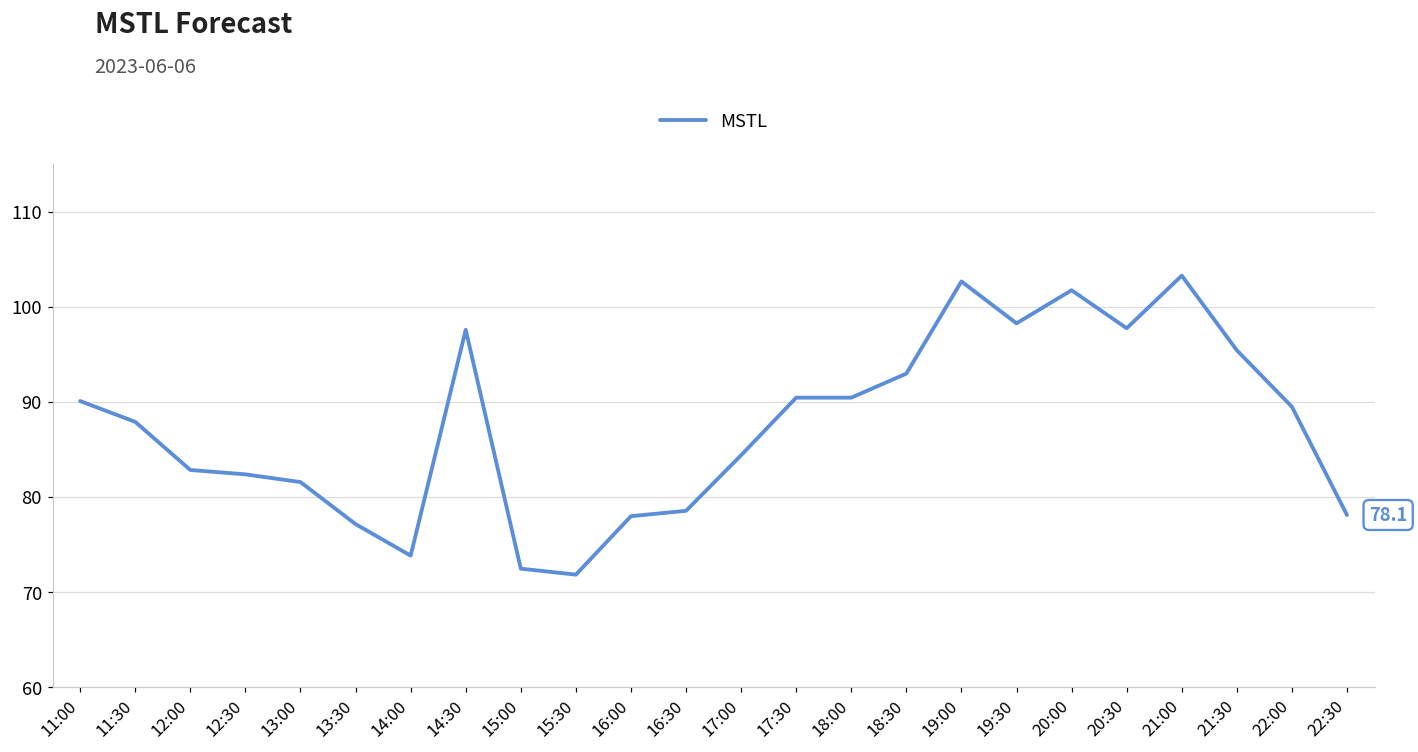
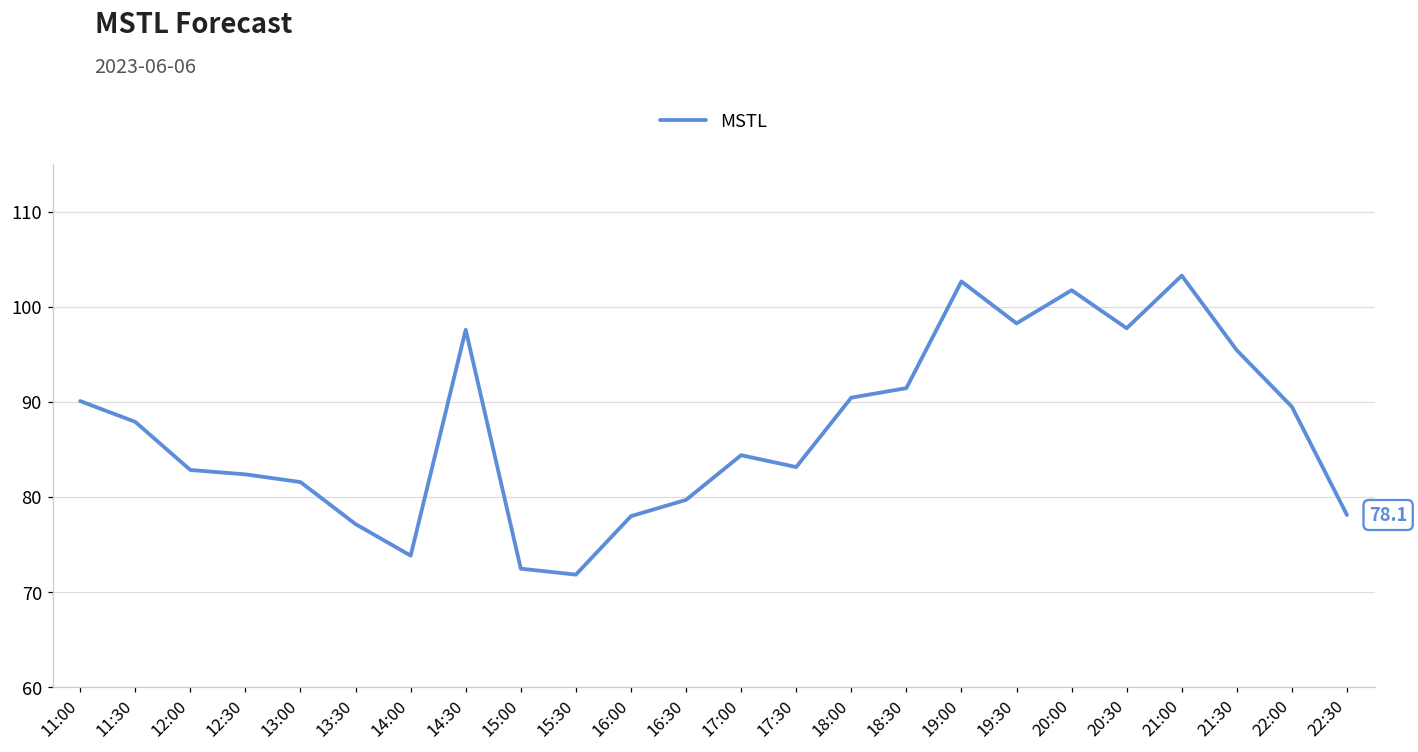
16:30: 79 -> 80
17:30: 90 -> 83
18:30: 93 -> 91
